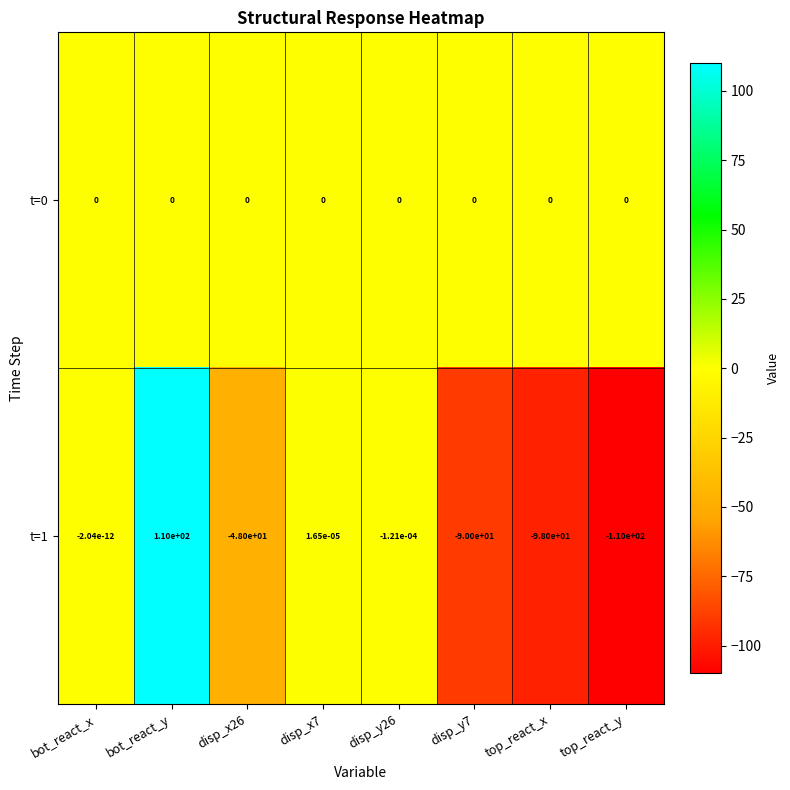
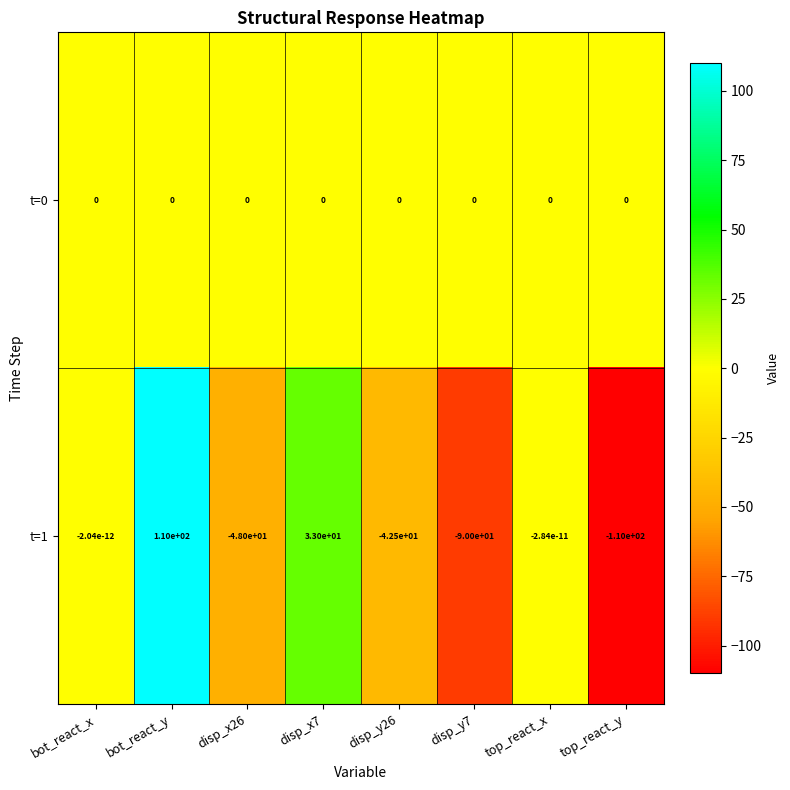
t=1, disp_x7: 1.65e-05 -> 3.30e+01
t=1, disp_y26: -1.21e-04 -> -4.25e+01
t=1, top_react_x: -9.80e+01 -> -2.84e-11
